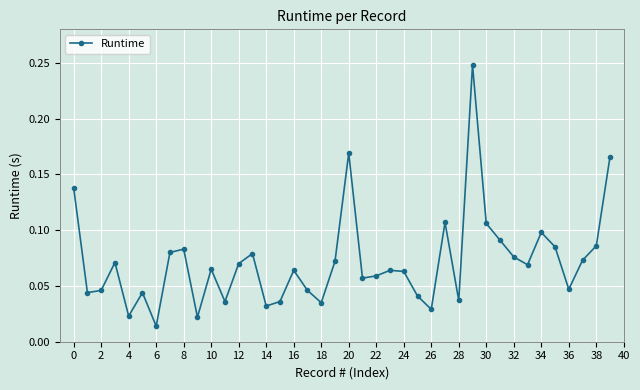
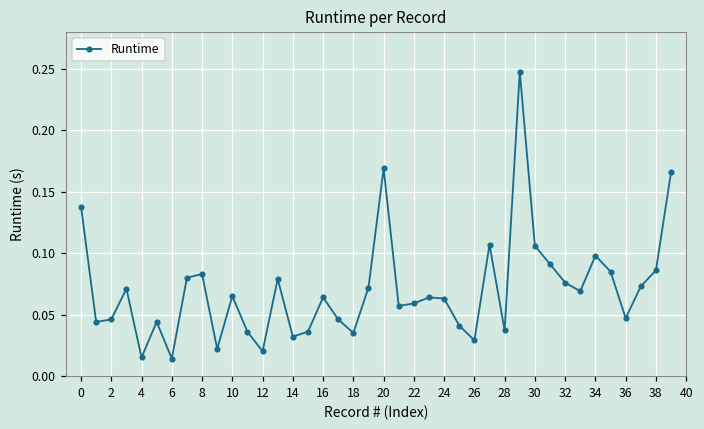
4: 0.023 -> 0.015
12: 0.07 -> 0.02
